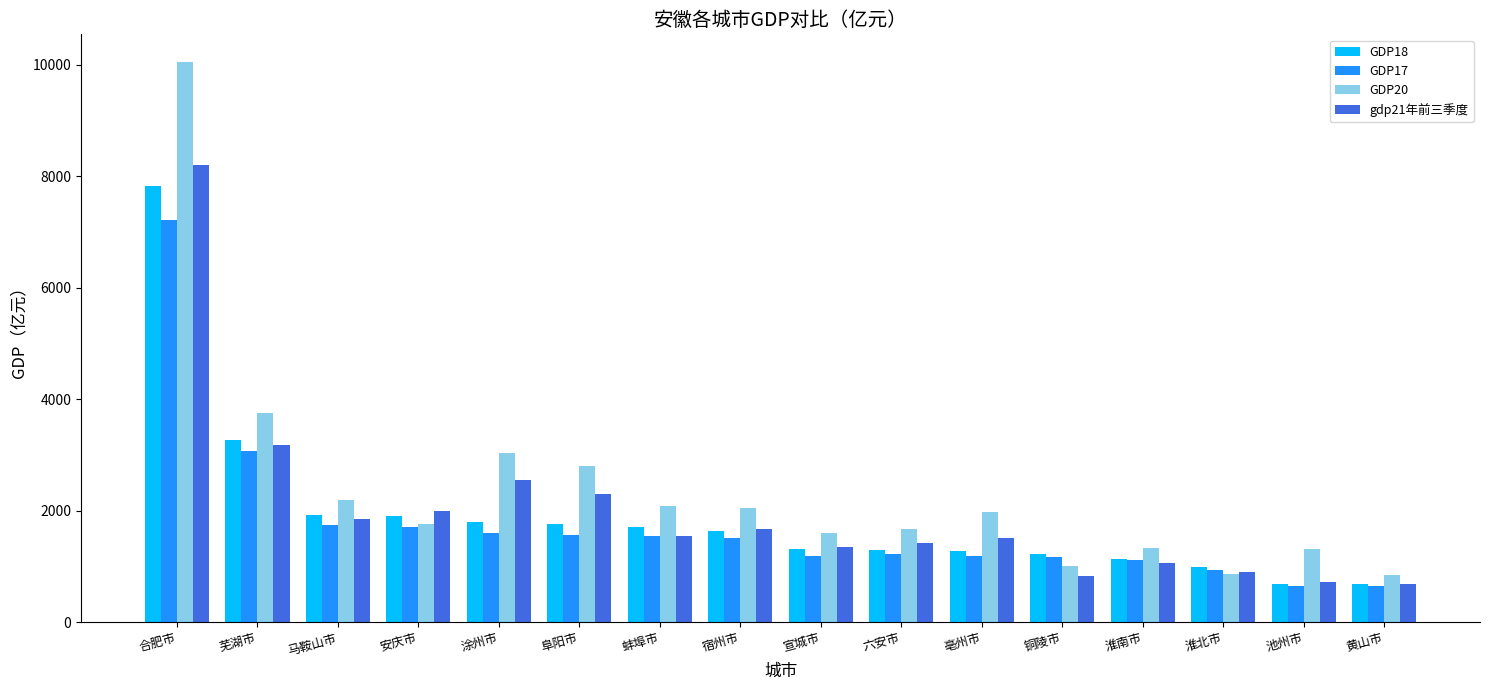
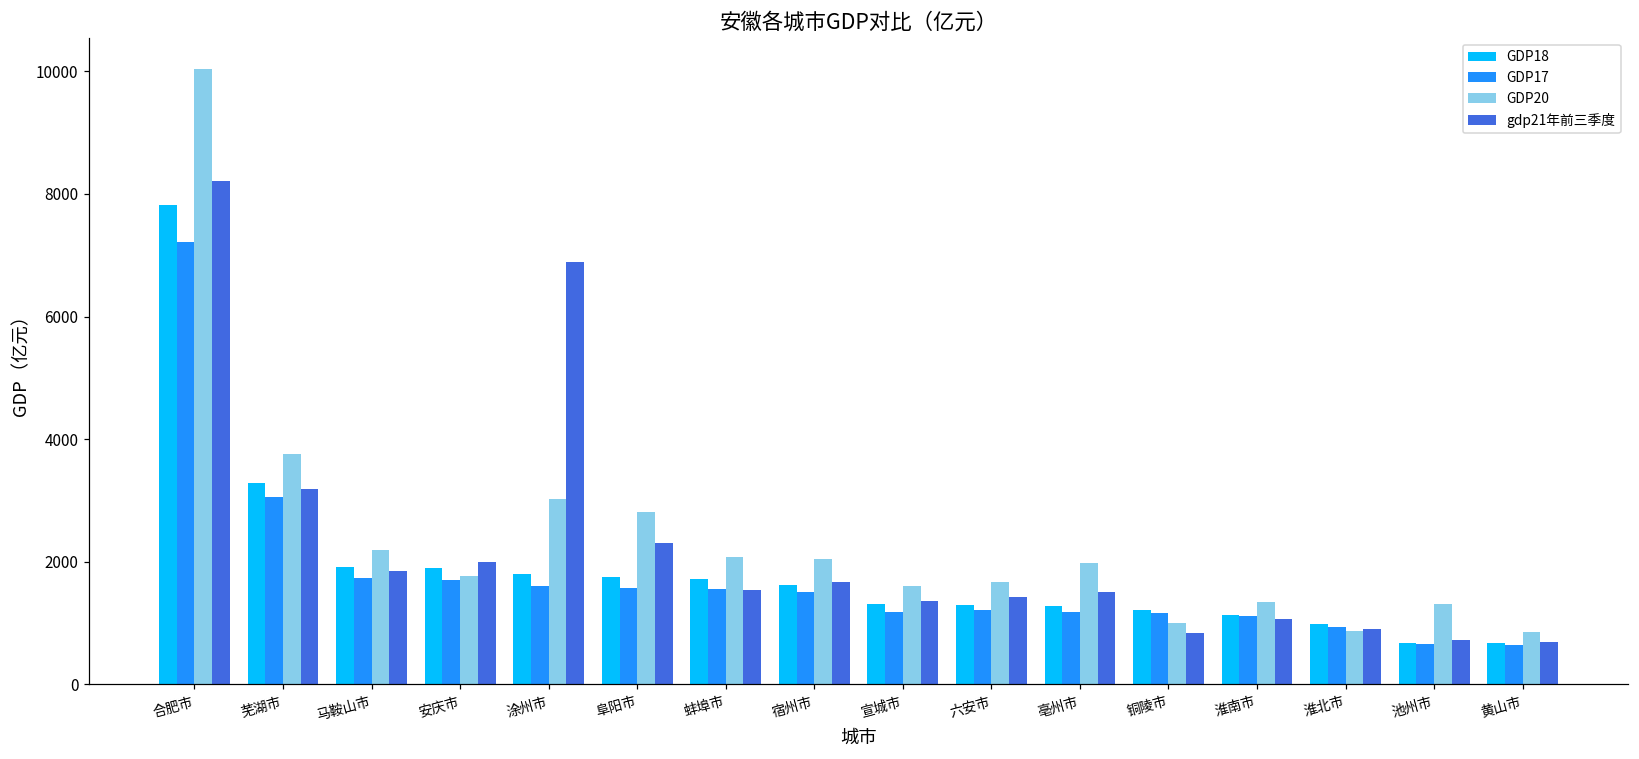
gdp21年前三季度, 涂州市: 2600 -> 6900
